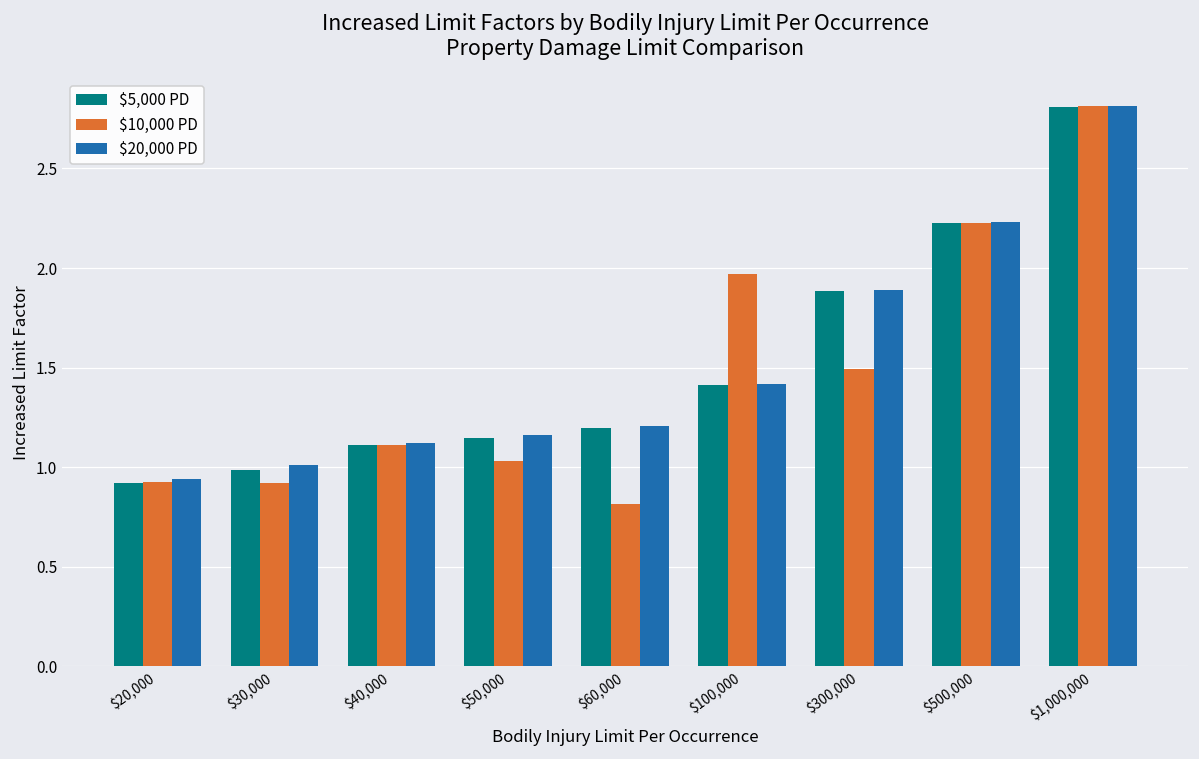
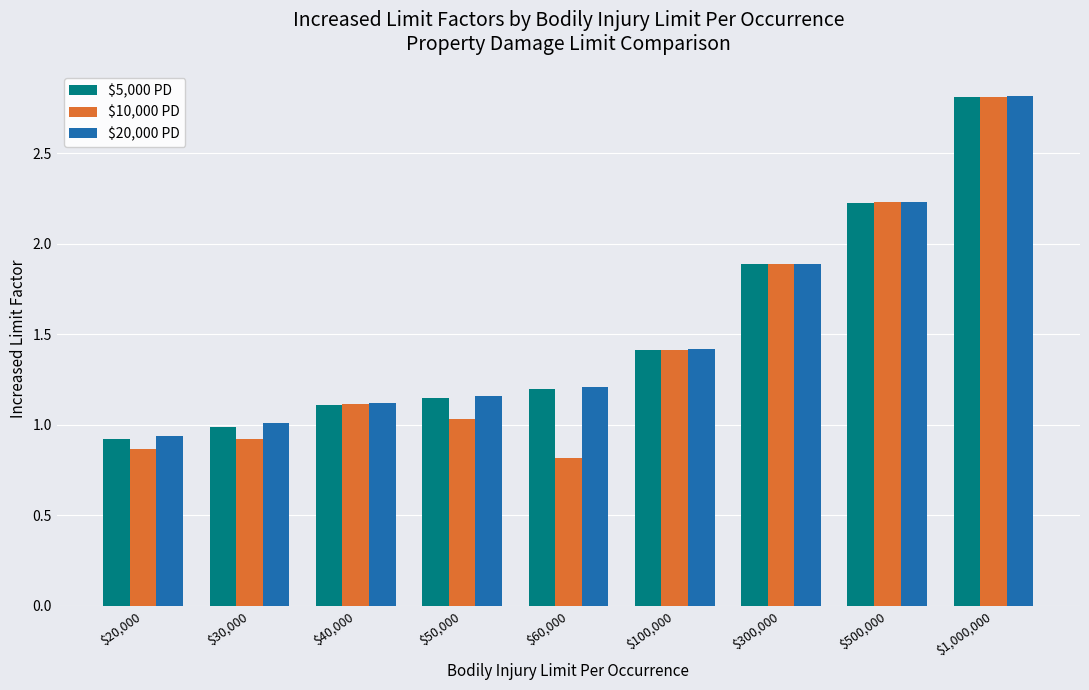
$10,000 PD, $20,000: 0.93 -> 0.87
$10,000 PD, $100,000: 1.97 -> 1.41
$10,000 PD, $300,000: 1.49 -> 1.89
